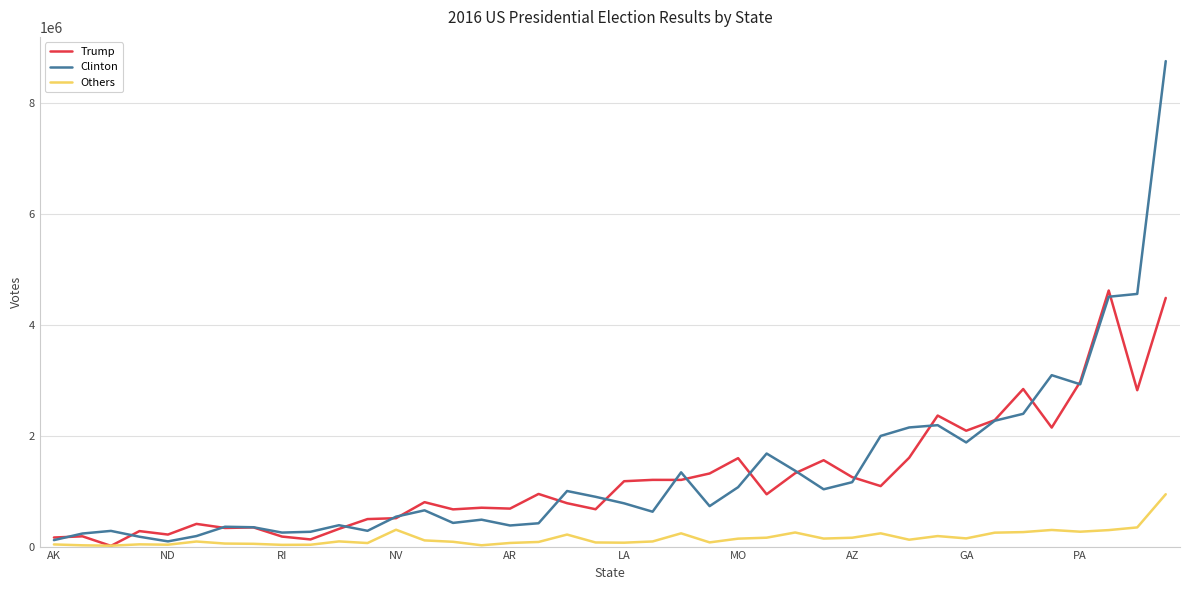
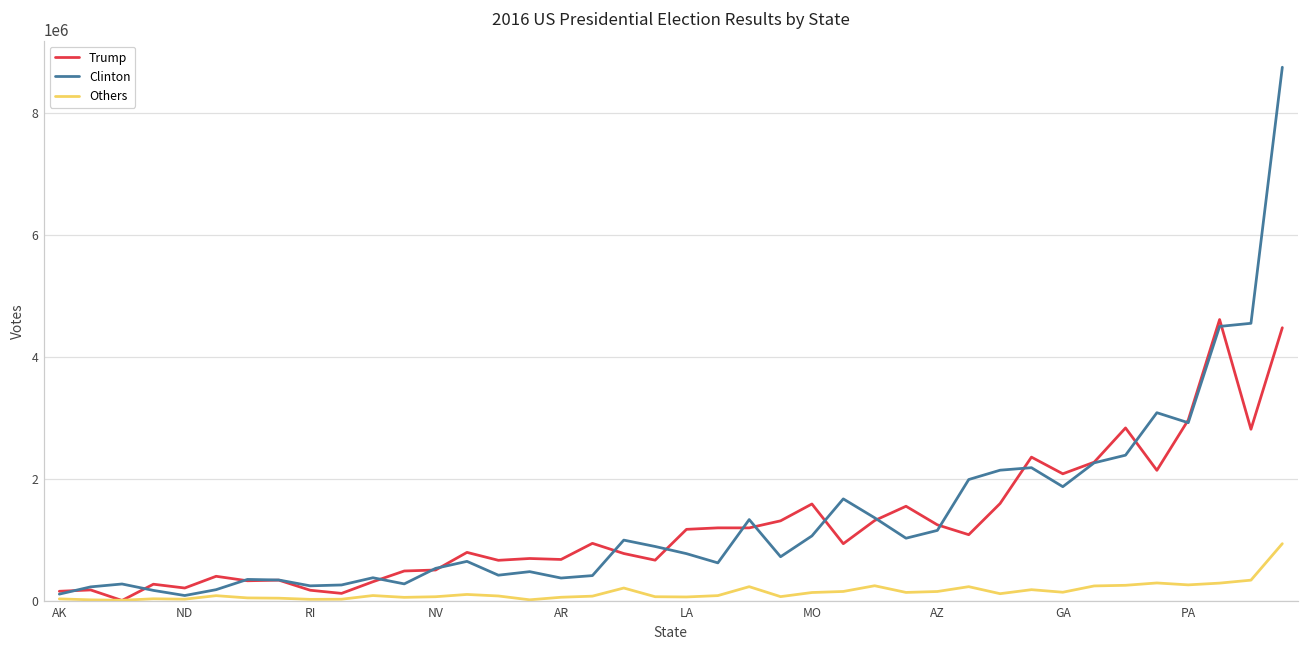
Others, NV: 300000 -> 100000
